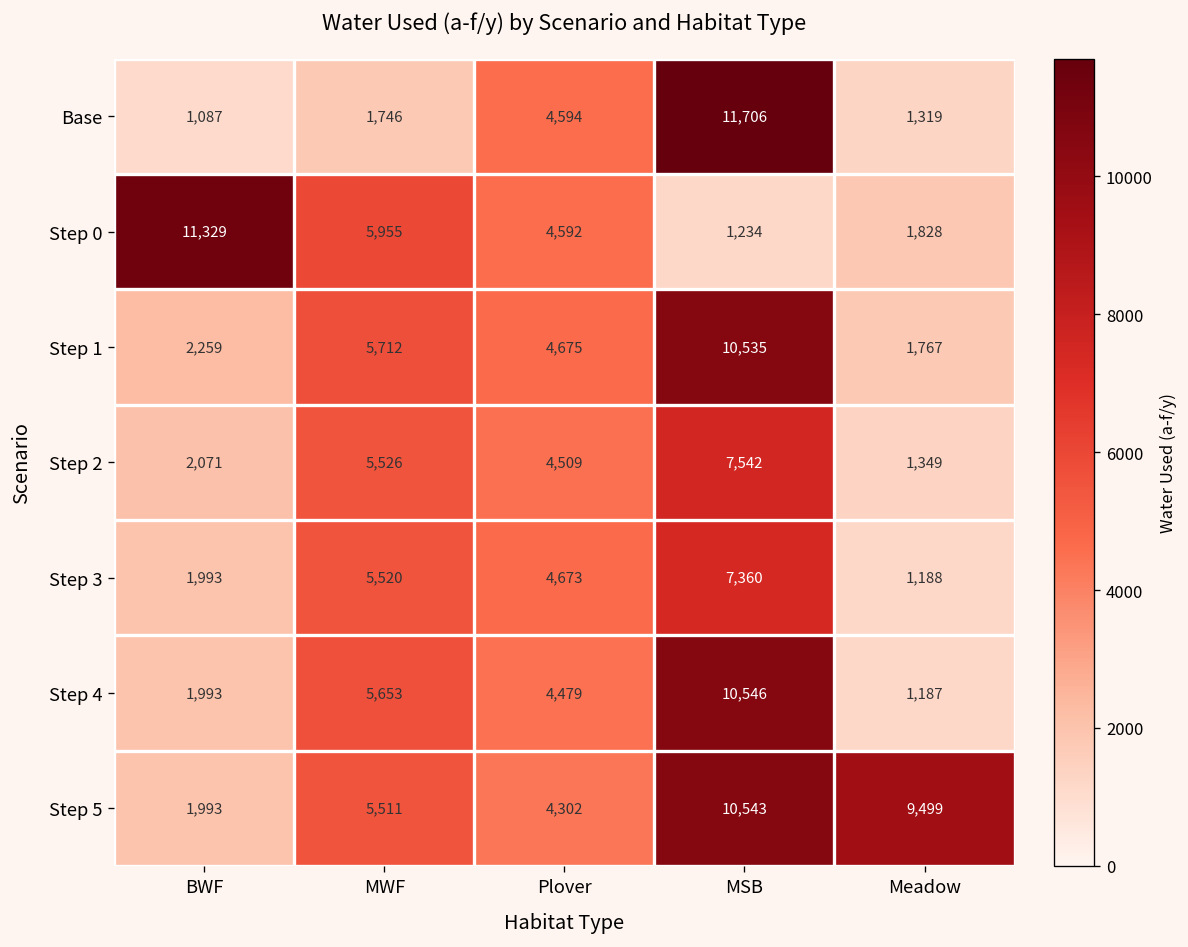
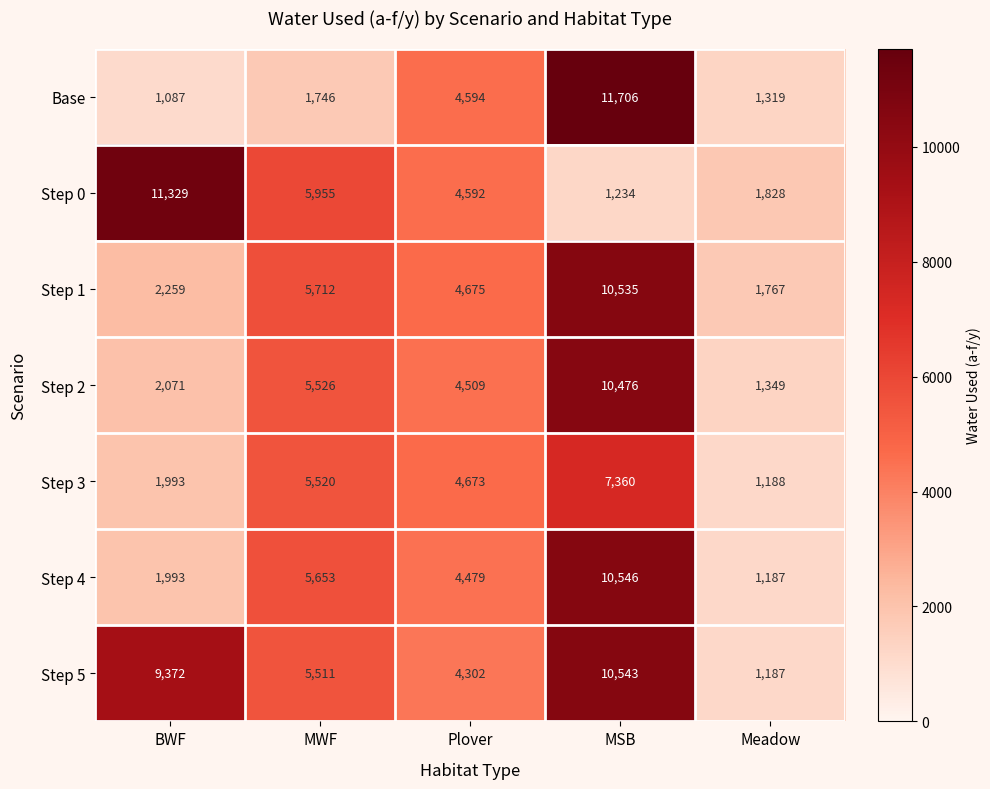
Step 2, MSB: 7,542 -> 10,476
Step 5, BWF: 1,993 -> 9,372
Step 5, Meadow: 9,499 -> 1,187
